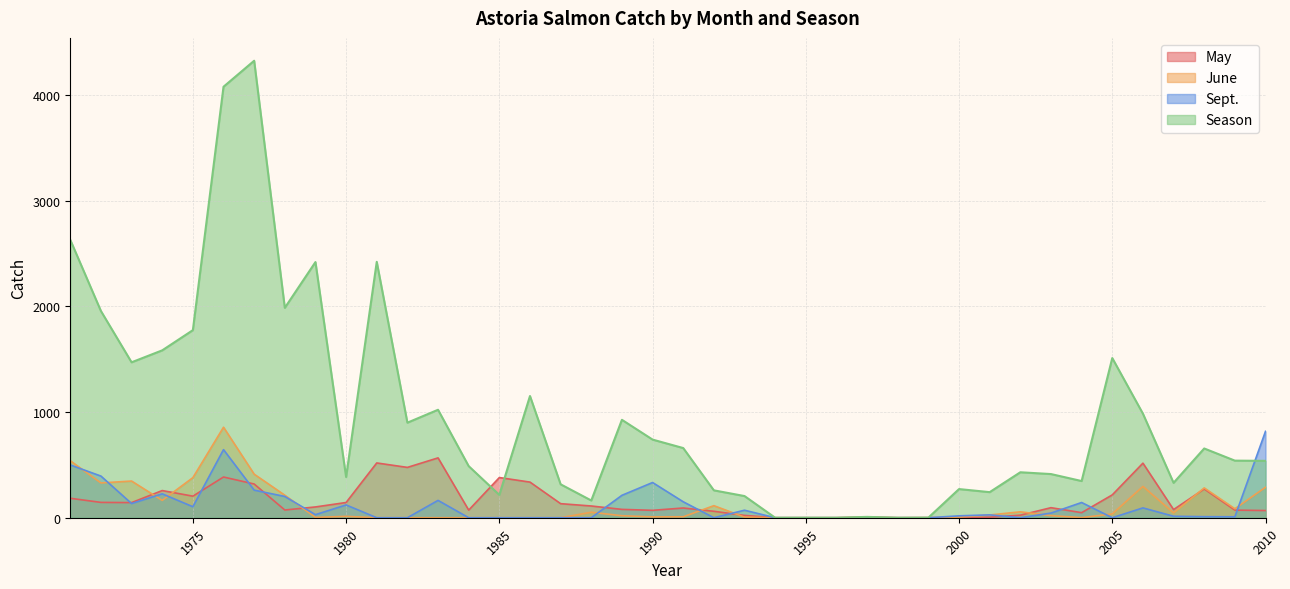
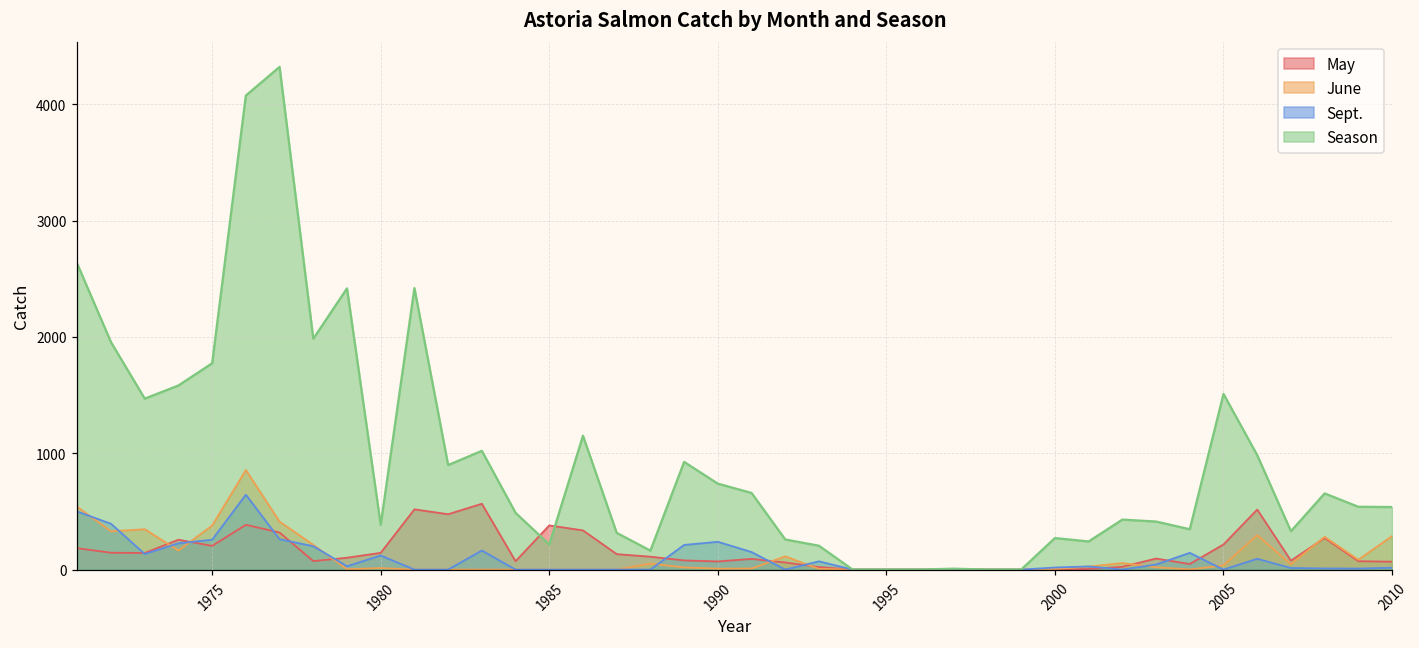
Sept., 1975: 100 -> 260
Sept., 1990: 330 -> 240
Sept., 2010: 820 -> 20
